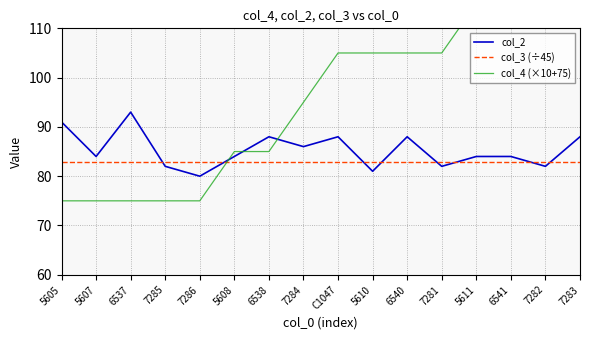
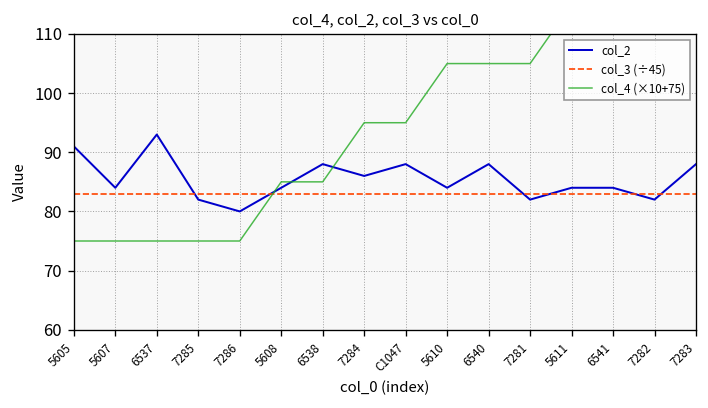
col_4 (×10+75), C1047: 105 -> 95
col_2, 5610: 81 -> 84
